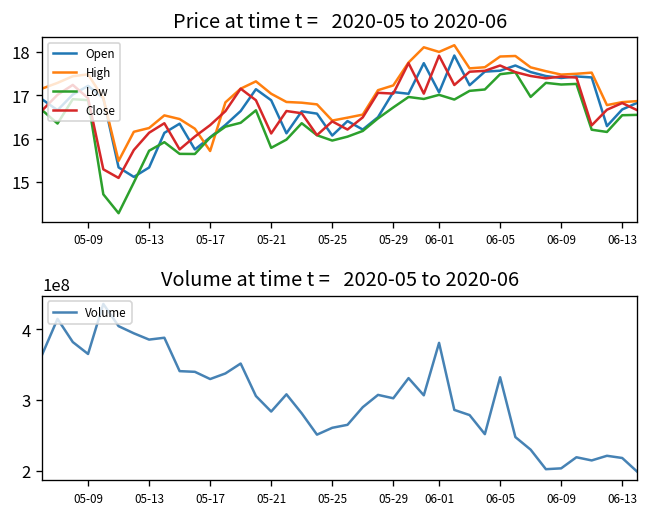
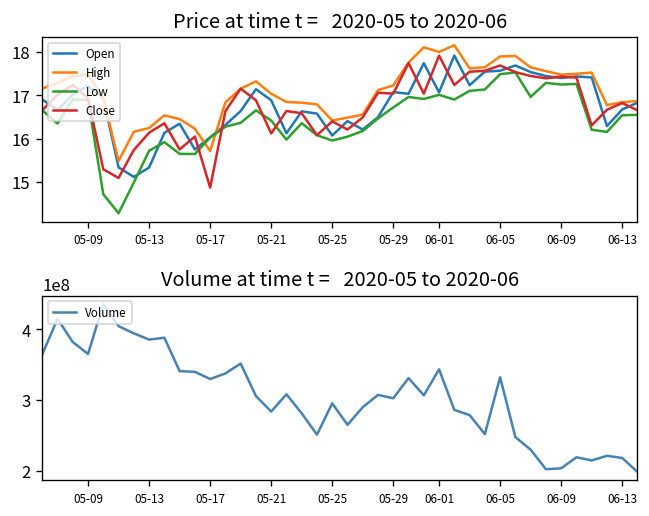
Price at time t = 2020-05 to 2020-06, Close, 05-17: 16.3 -> 14.9
Price at time t = 2020-05 to 2020-06, Low, 05-21: 15.8 -> 16.4
Volume at time t = 2020-05 to 2020-06, 05-25: 260000000 -> 300000000
Volume at time t = 2020-05 to 2020-06, 06-01: 380000000 -> 340000000
